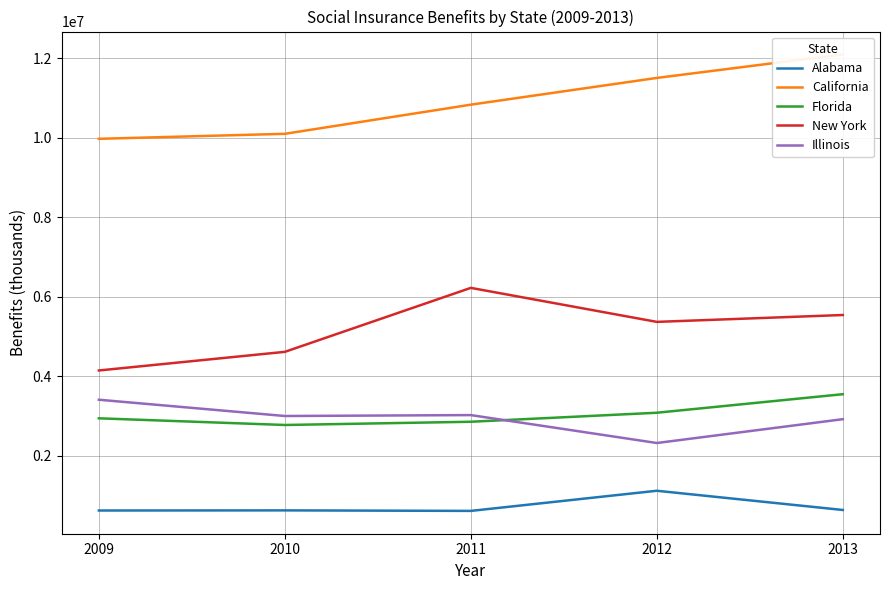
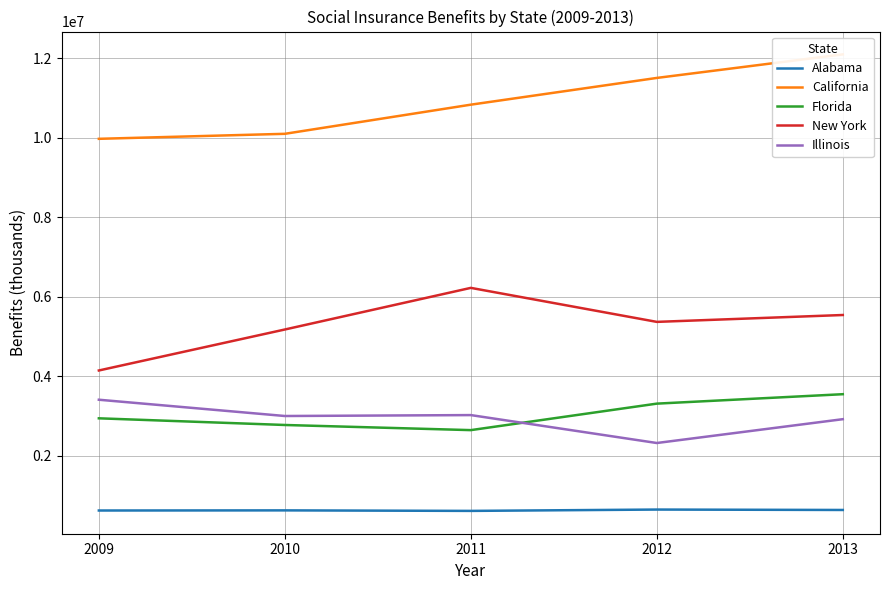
New York, 2010: 4600000 -> 5200000
Florida, 2011: 2900000 -> 2600000
Alabama, 2012: 1100000 -> 600000
Florida, 2012: 3100000 -> 3300000
